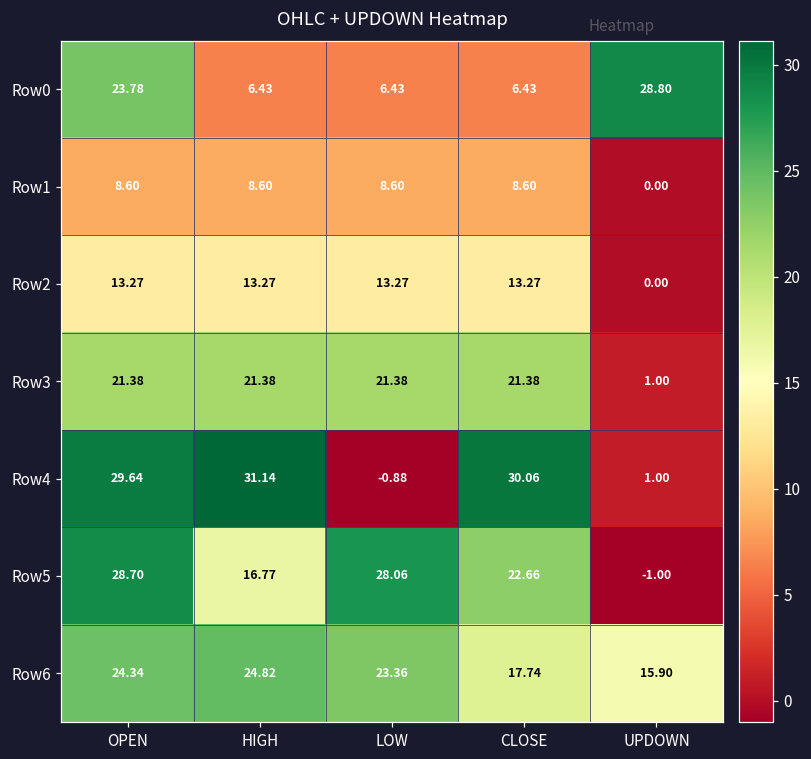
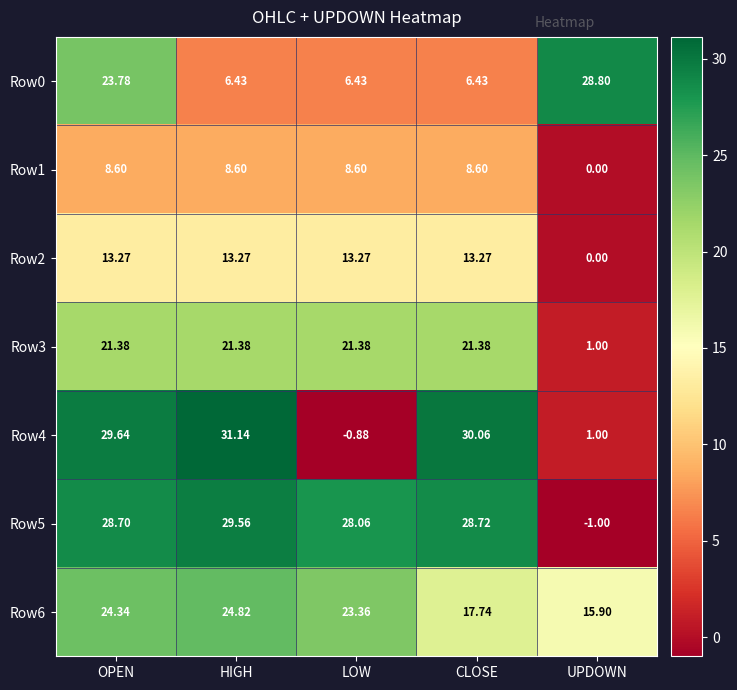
Row5, HIGH: 16.77 -> 29.56
Row5, CLOSE: 22.66 -> 28.72
